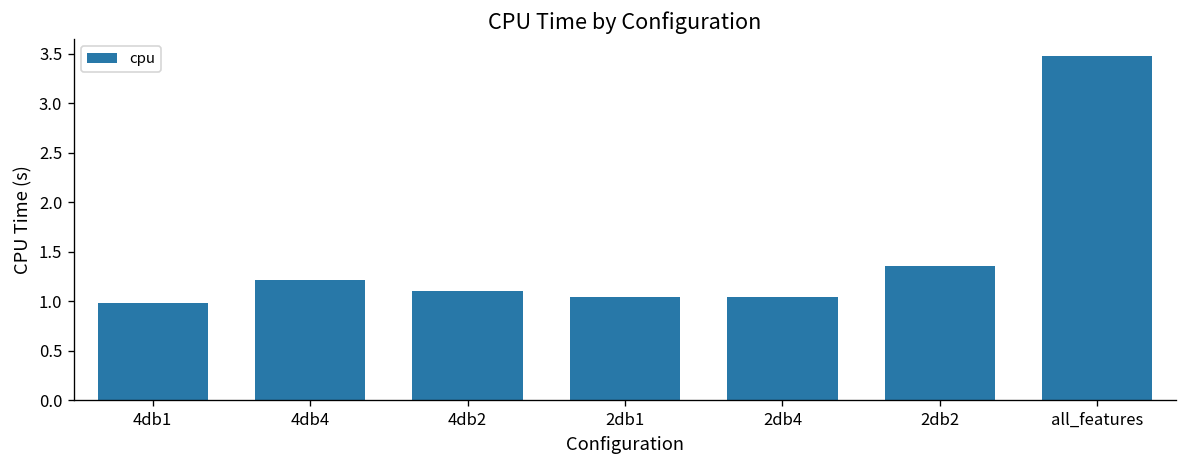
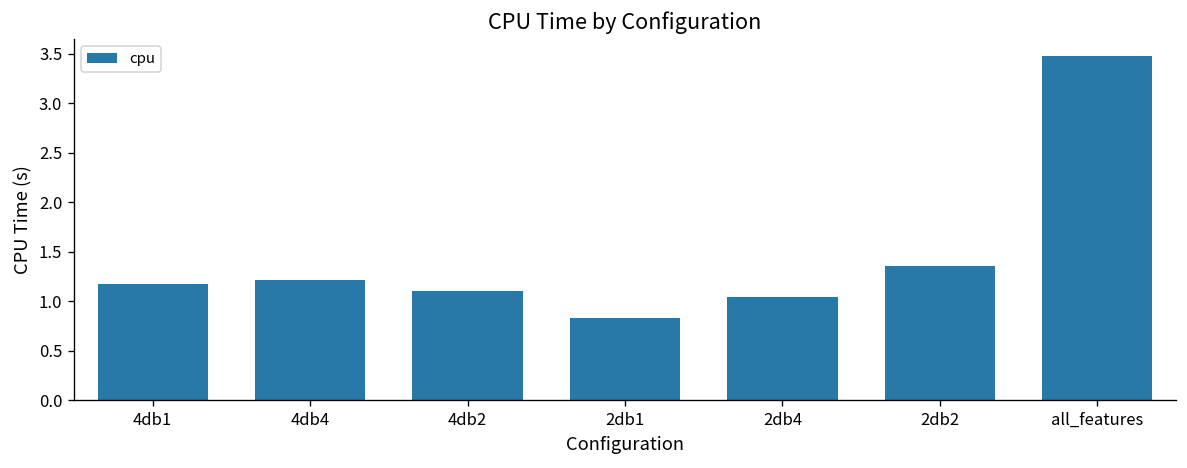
4db1: 1.0 -> 1.2
2db1: 1.0 -> 0.8
